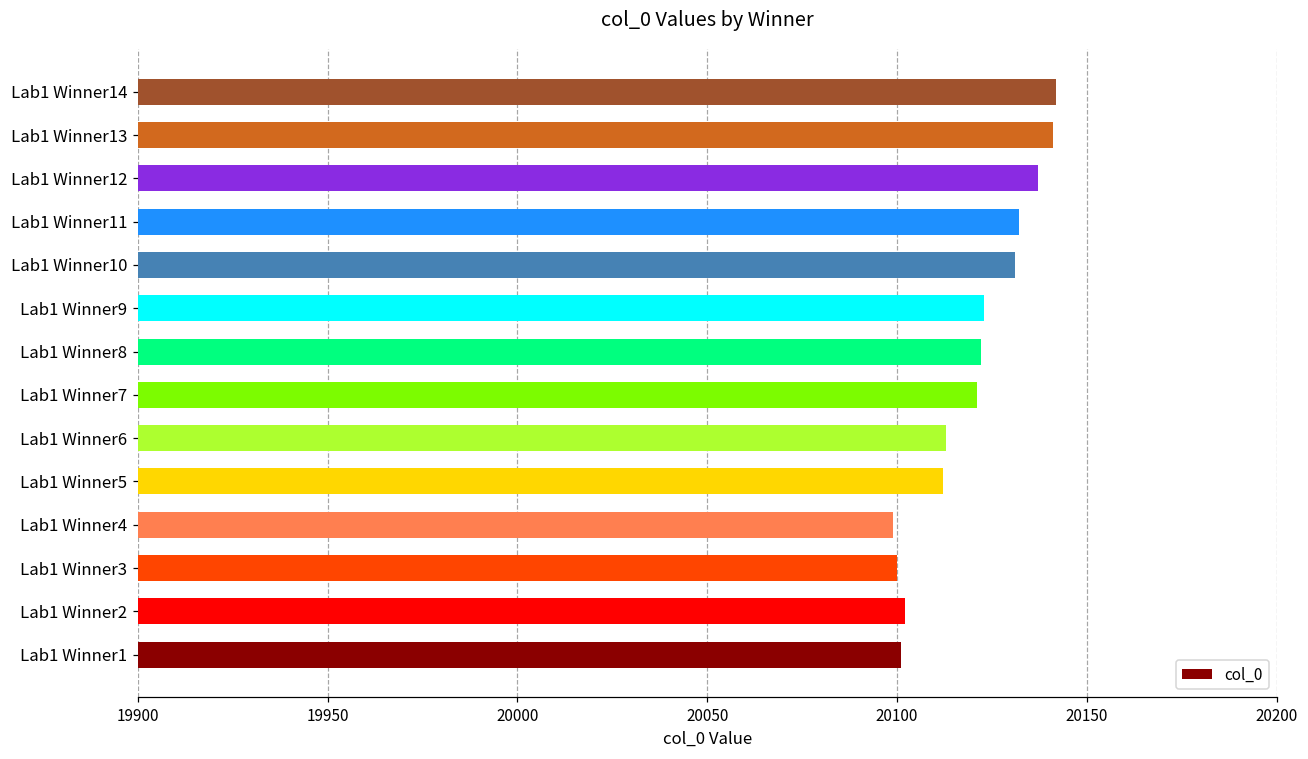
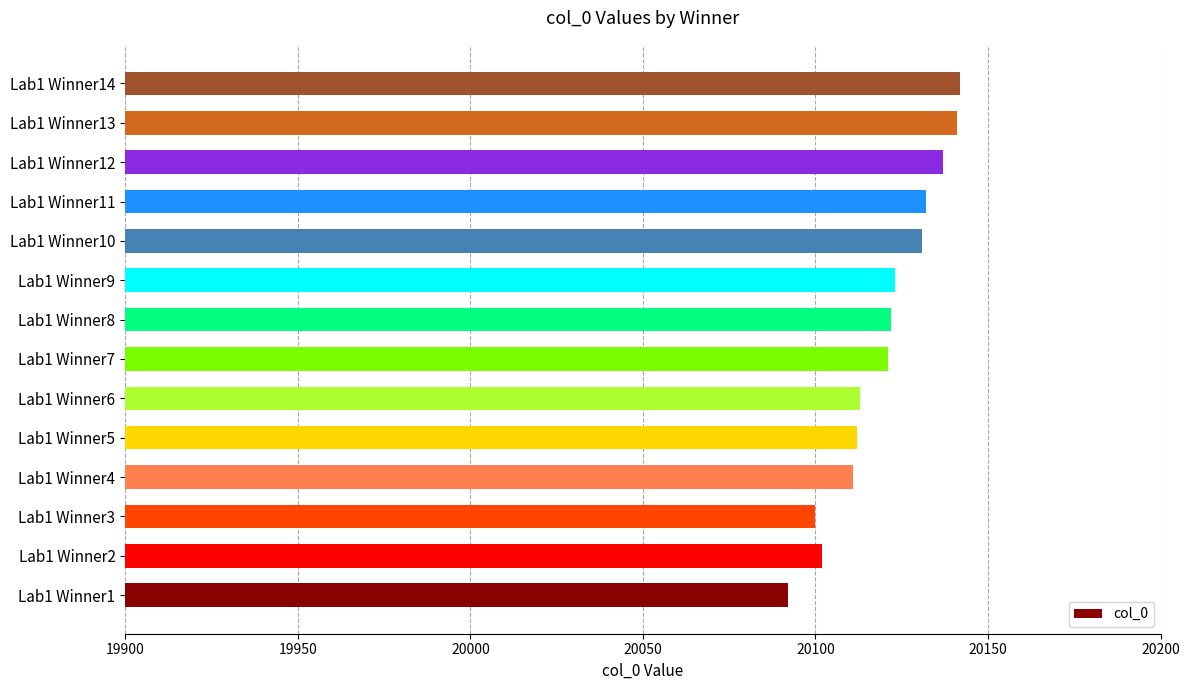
Lab1 Winner4: 20099 -> 20111
Lab1 Winner1: 20101 -> 20092
